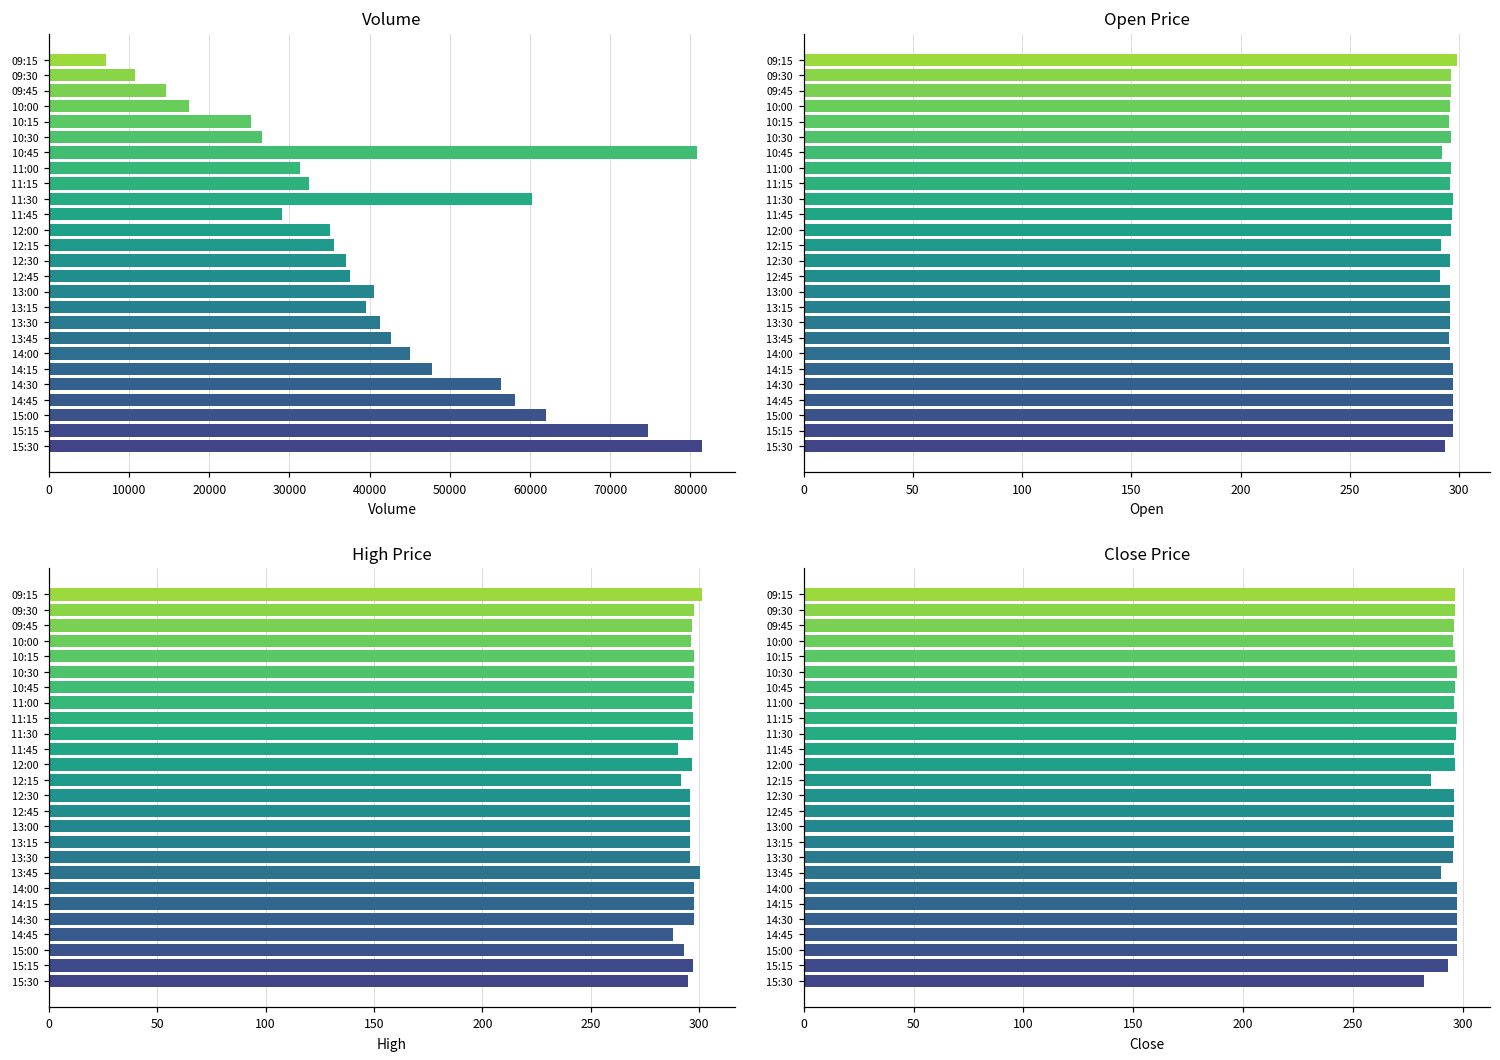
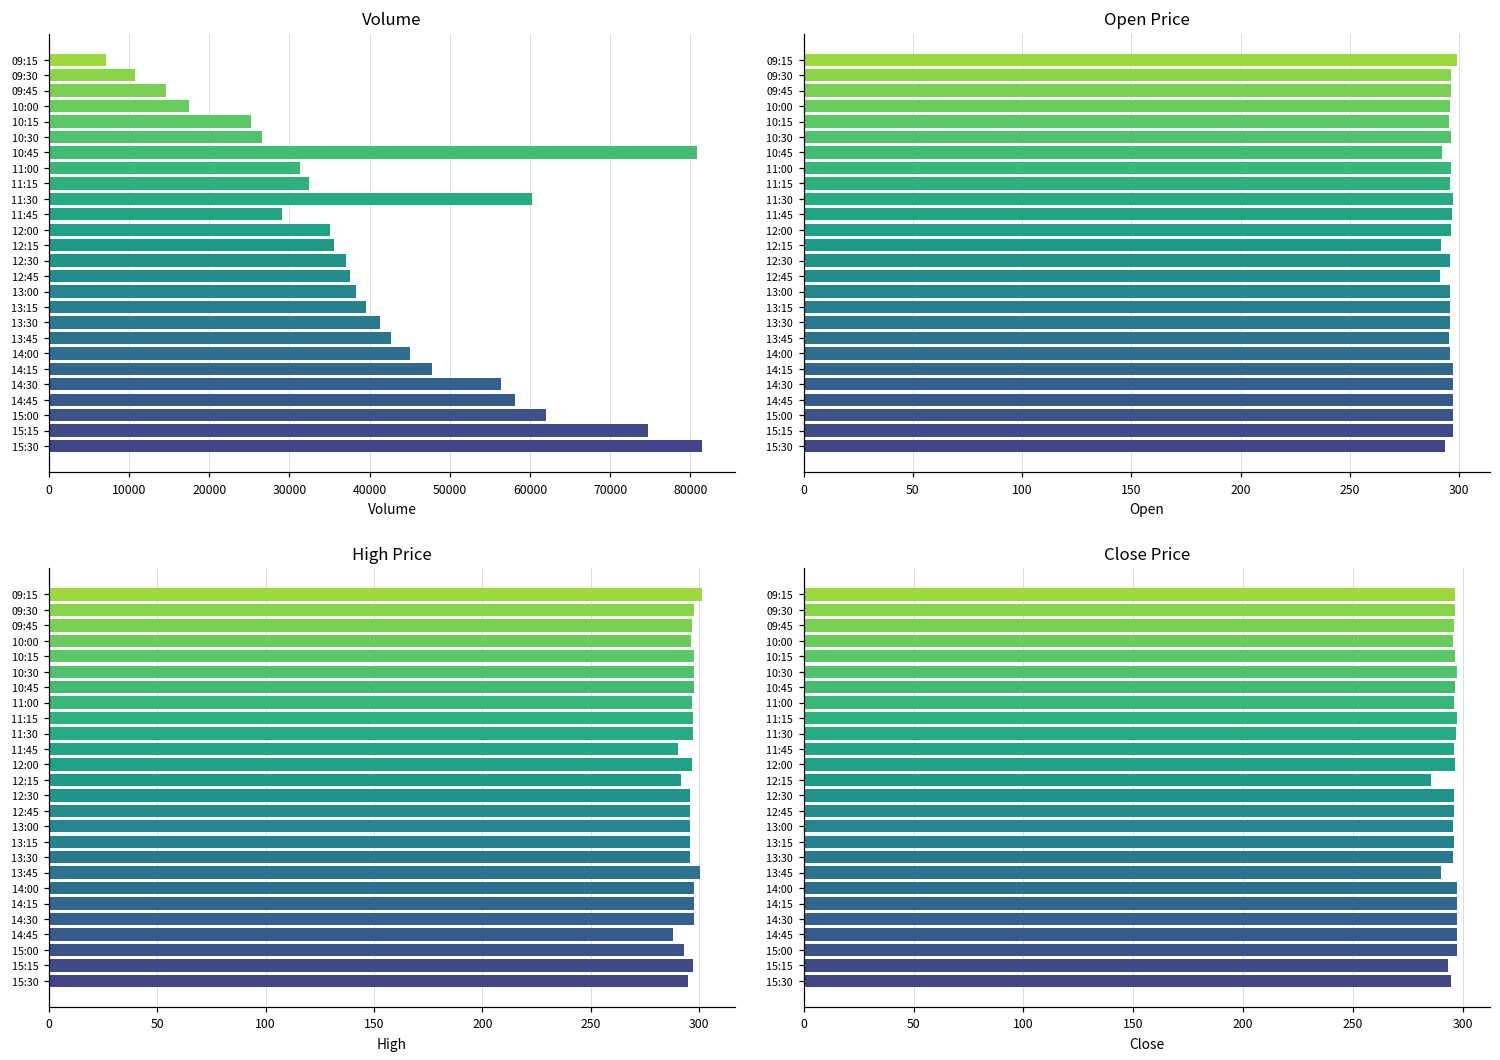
Volume, 13:00: 41000 -> 38000
Close Price, 15:30: 282 -> 295
